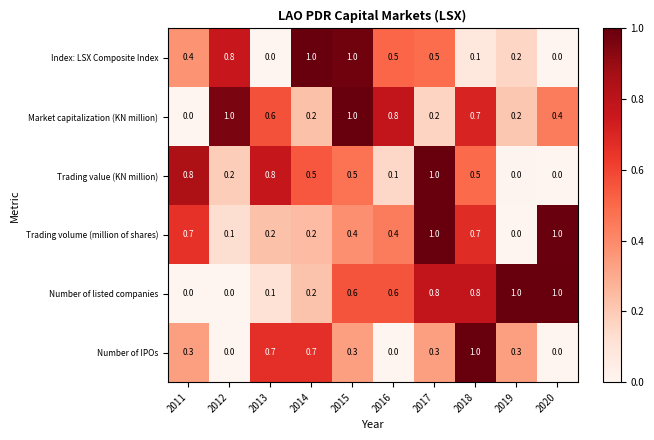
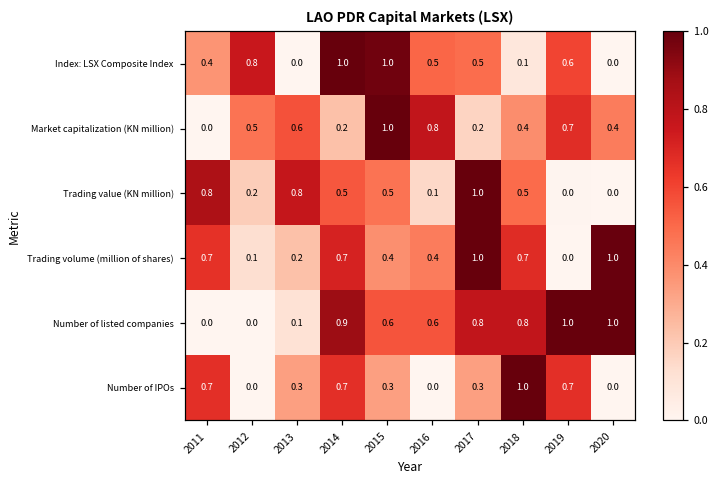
Index: LSX Composite Index, 2019: 0.2 -> 0.6
Market capitalization (KN million), 2012: 1.0 -> 0.5
Market capitalization (KN million), 2018: 0.7 -> 0.4
Market capitalization (KN million), 2019: 0.2 -> 0.7
Trading volume (million of shares), 2014: 0.2 -> 0.7
Number of listed companies, 2014: 0.2 -> 0.9
Number of IPOs, 2011: 0.3 -> 0.7
Number of IPOs, 2013: 0.7 -> 0.3
Number of IPOs, 2019: 0.3 -> 0.7
